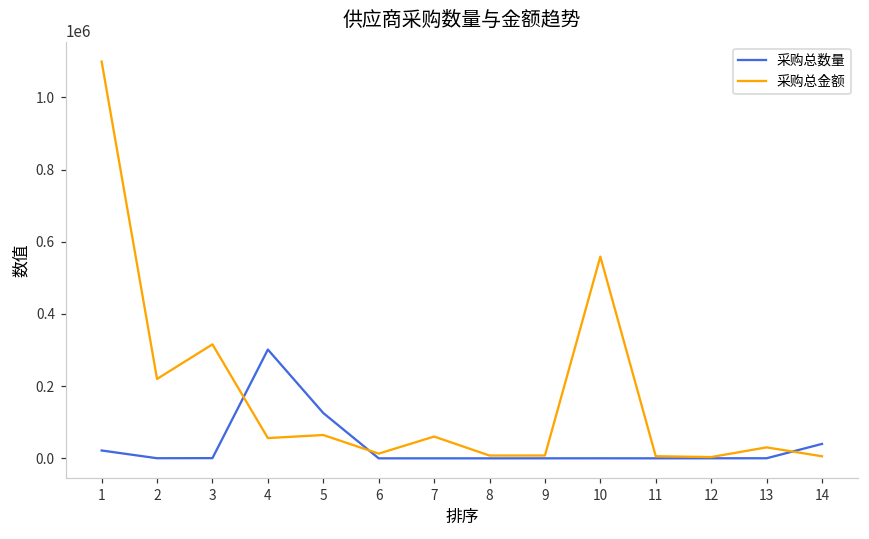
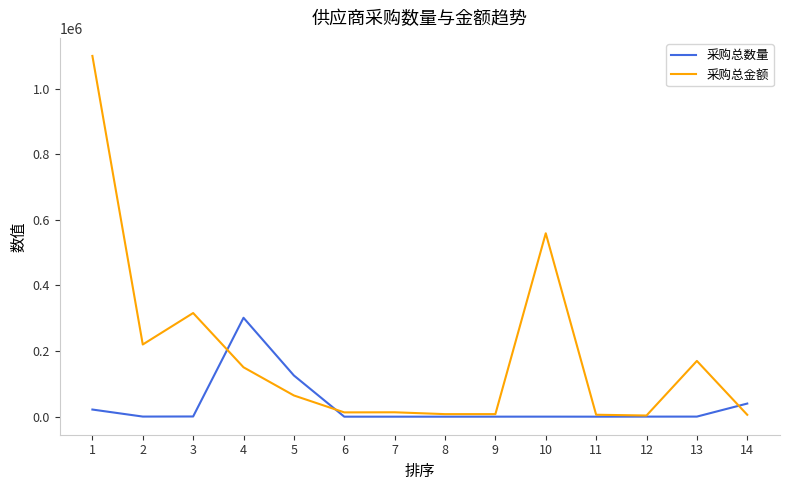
采购总金额, 4: 60000 -> 150000
采购总金额, 7: 60000 -> 10000
采购总金额, 13: 30000 -> 170000
